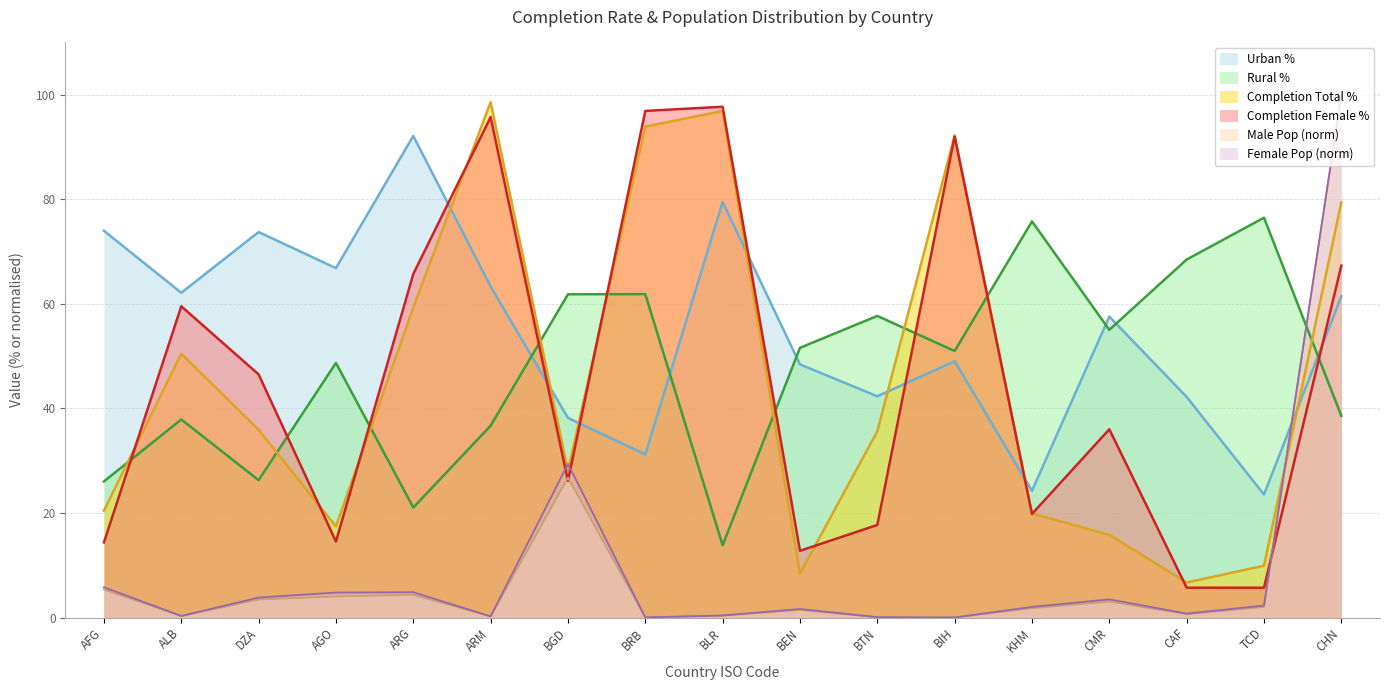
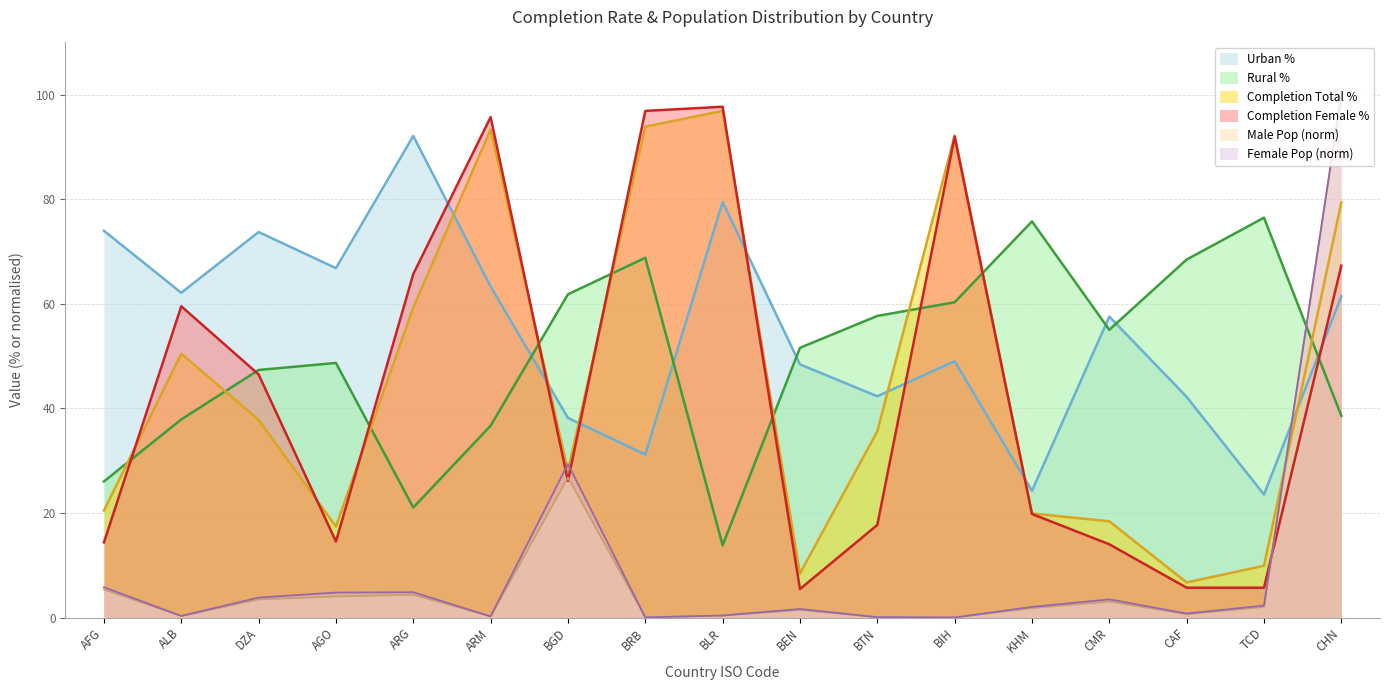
Rural %, DZA: 26 -> 47
Completion Total %, DZA: 36 -> 38
Completion Total %, ARM: 99 -> 93
Rural %, BRB: 62 -> 69
Completion Female %, BEN: 13 -> 5
Rural %, BIH: 51 -> 60
Completion Total %, CMR: 16 -> 18
Completion Female %, CMR: 36 -> 14
